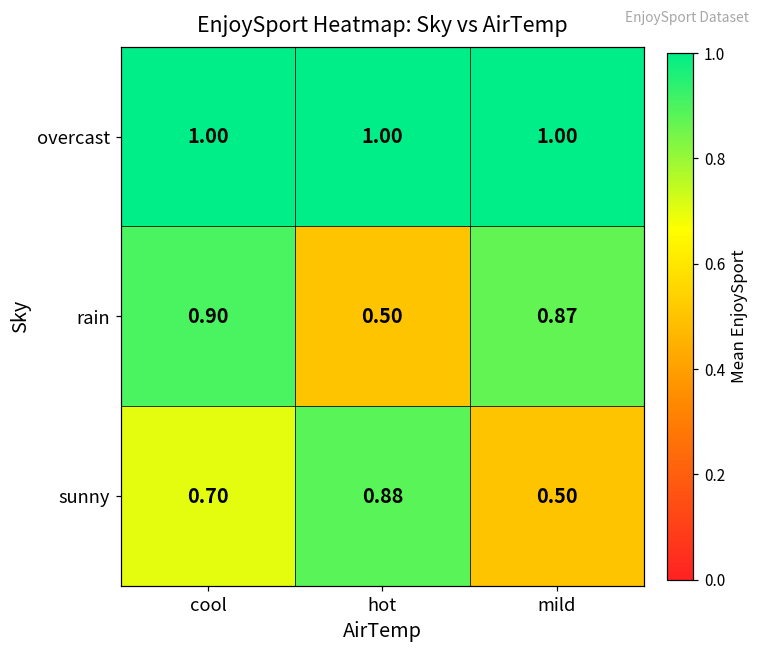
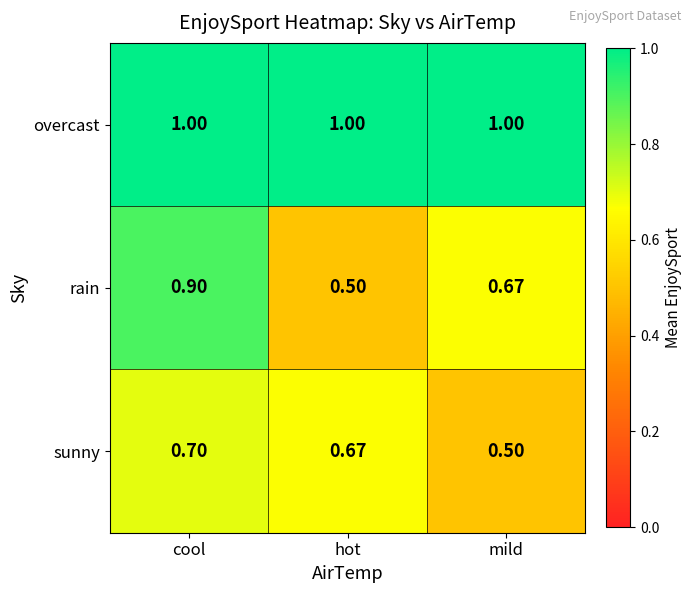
rain, mild: 0.87 -> 0.67
sunny, hot: 0.88 -> 0.67
